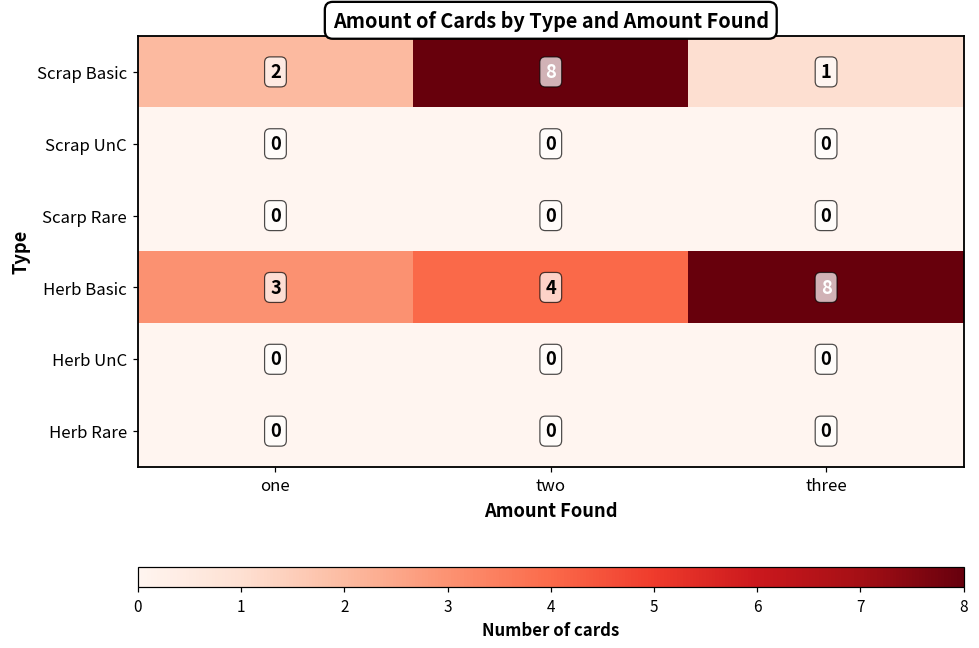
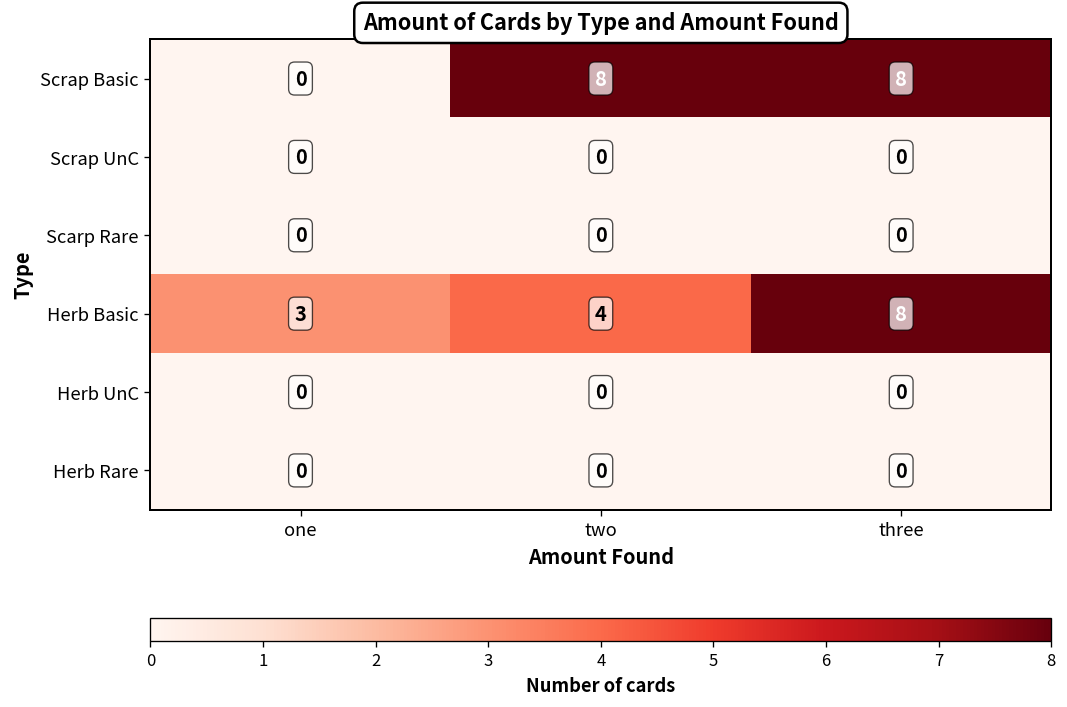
Scrap Basic, one: 2 -> 0
Scrap Basic, three: 1 -> 8
